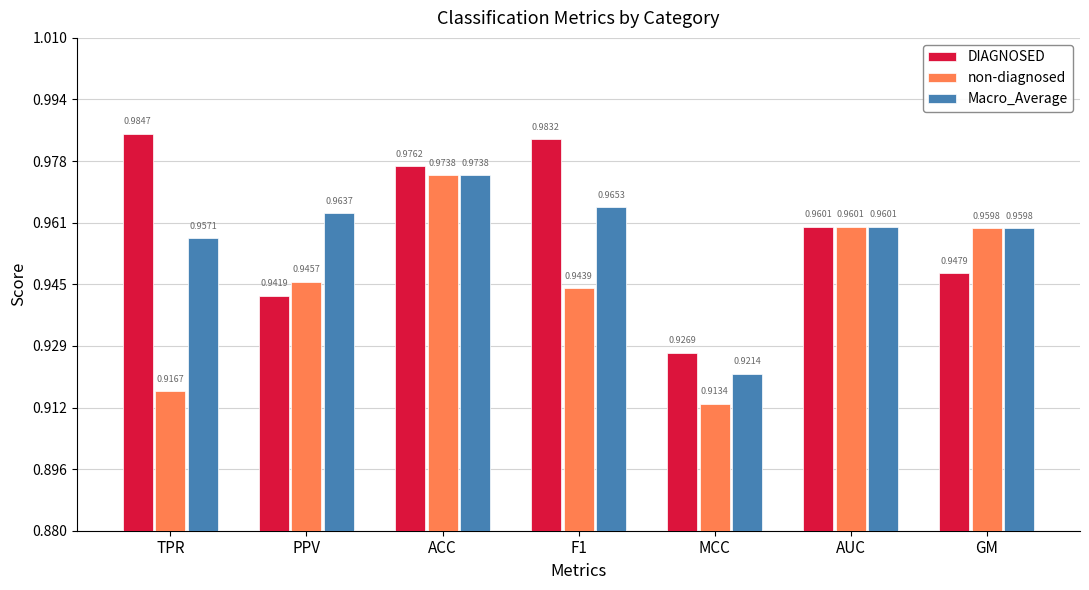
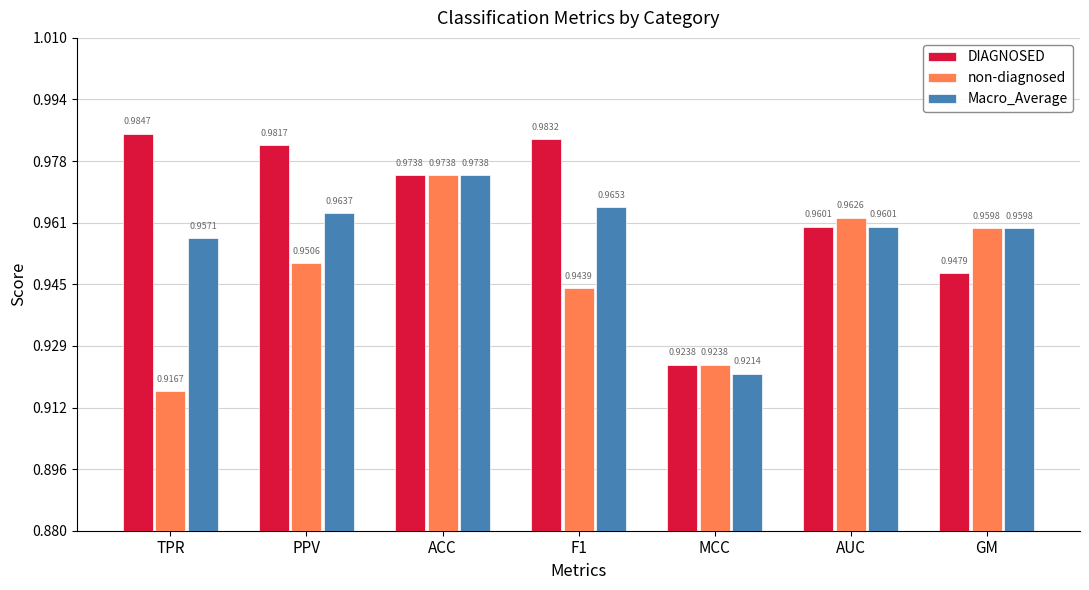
DIAGNOSED, PPV: 0.9419 -> 0.9817
non-diagnosed, PPV: 0.9457 -> 0.9506
DIAGNOSED, ACC: 0.9762 -> 0.9738
DIAGNOSED, MCC: 0.9269 -> 0.9238
non-diagnosed, MCC: 0.9134 -> 0.9238
non-diagnosed, AUC: 0.9601 -> 0.9626
